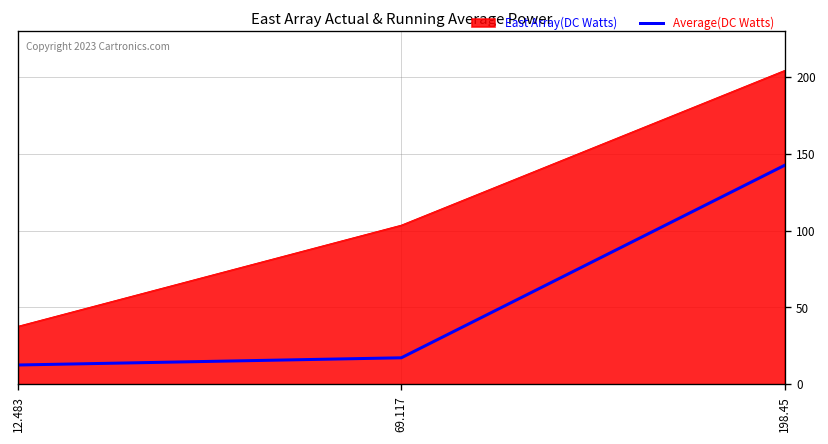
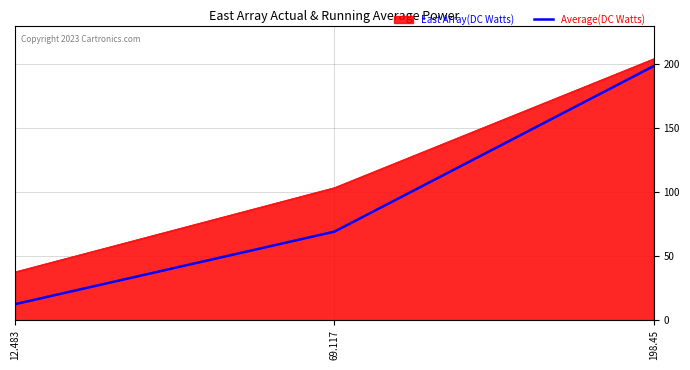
Average(DC Watts), 69.117: 17 -> 69
Average(DC Watts), 198.45: 142 -> 198
